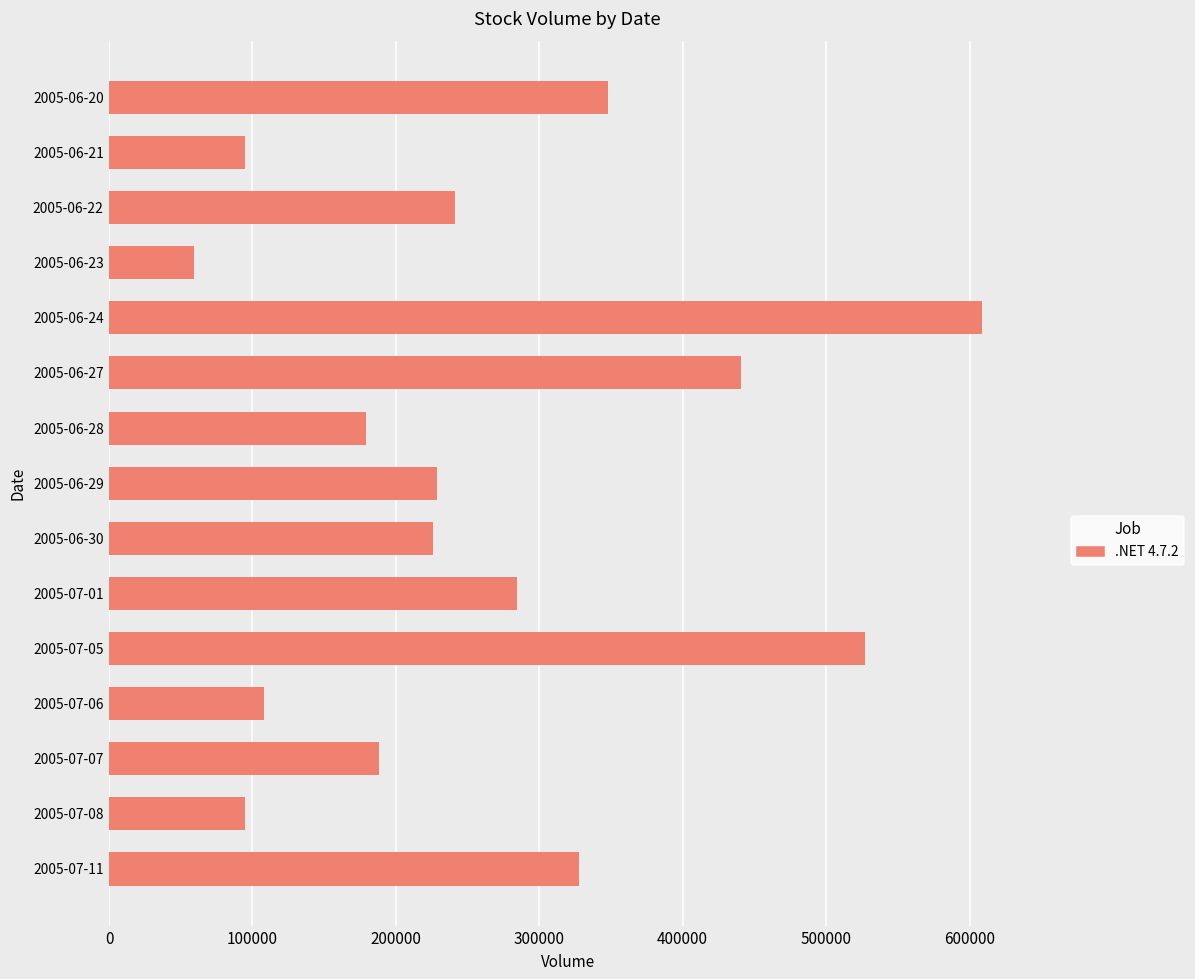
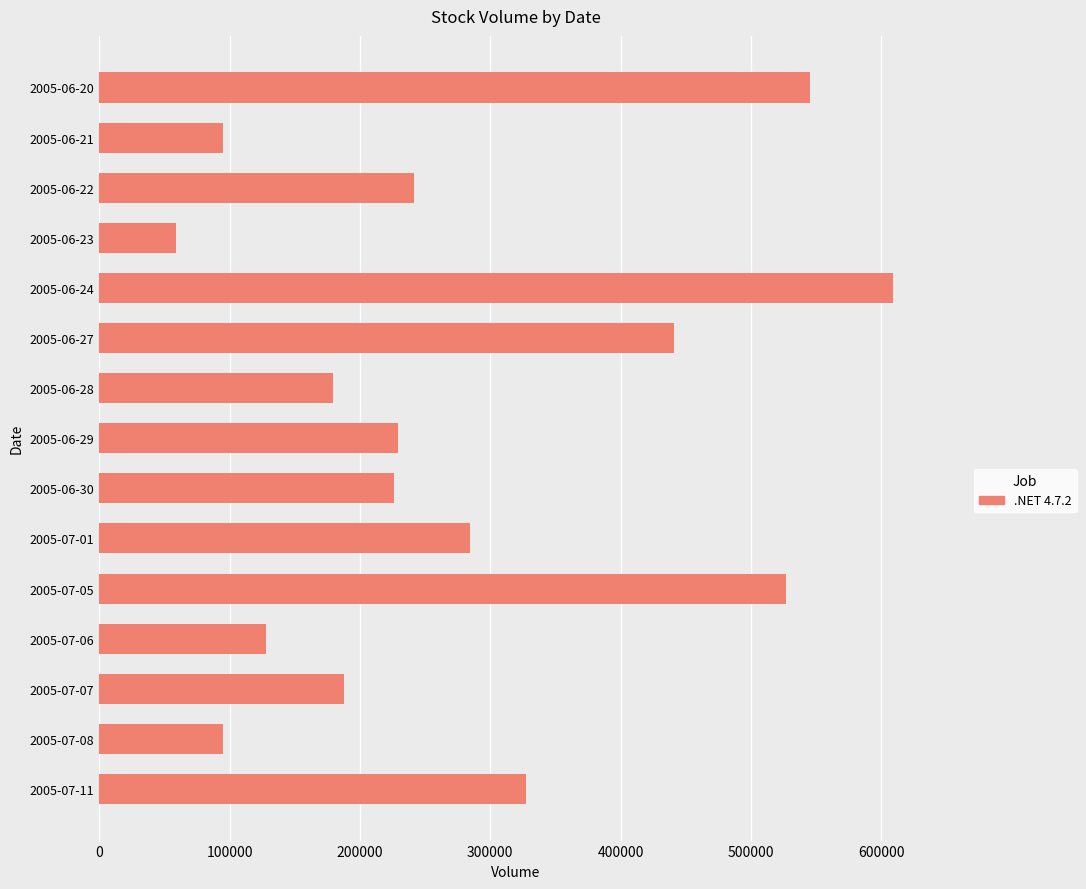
2005-06-20: 348000 -> 546000
2005-07-06: 108000 -> 128000
